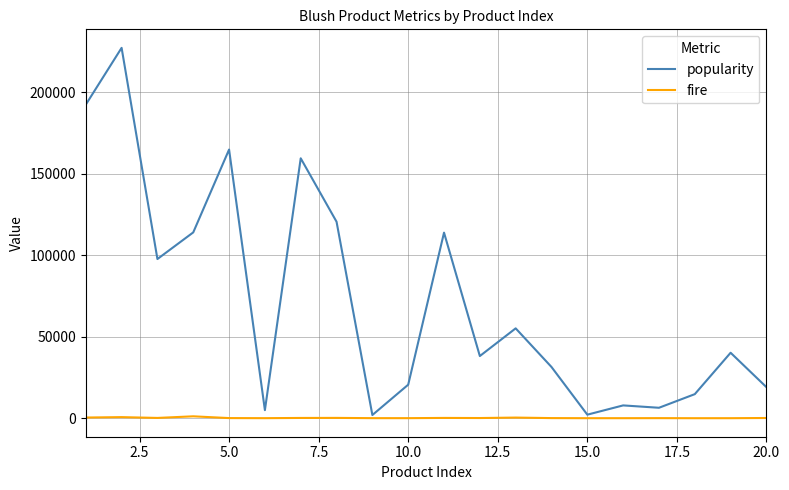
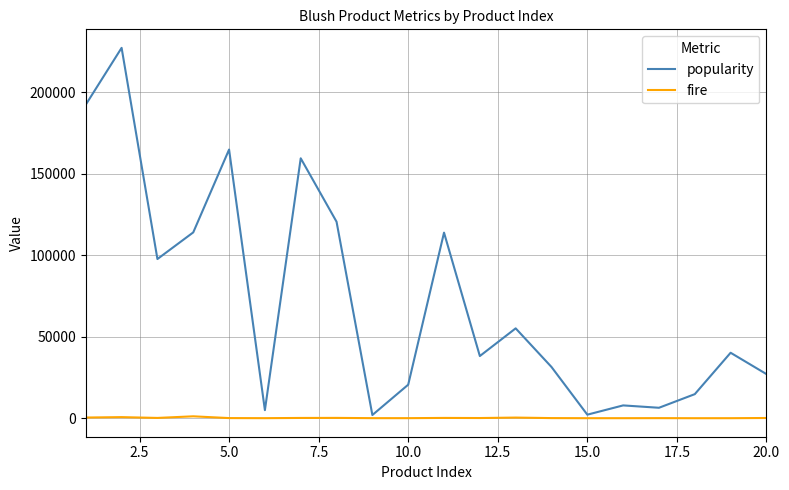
popularity, 20.0: 19000 -> 27000
